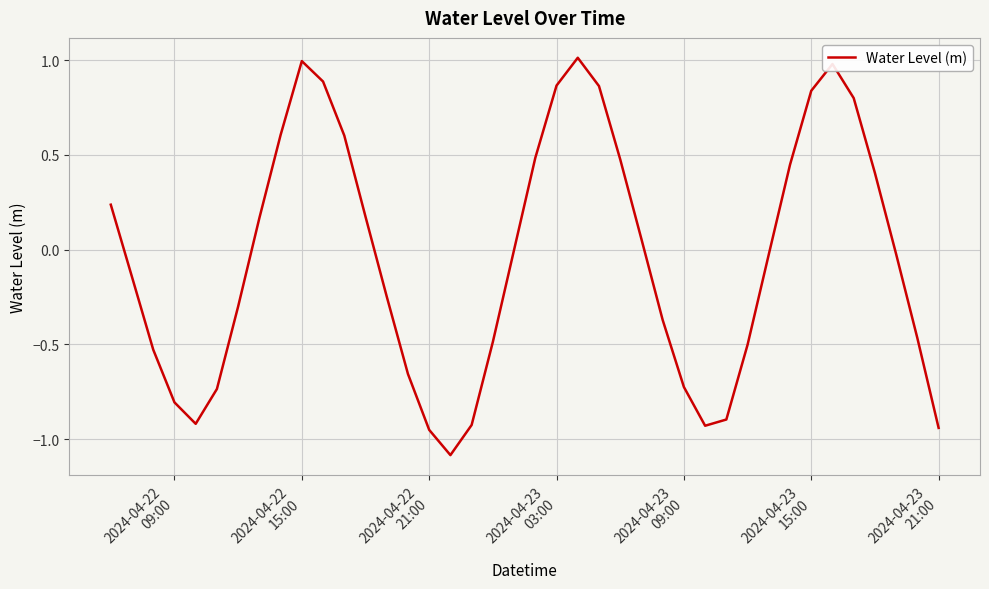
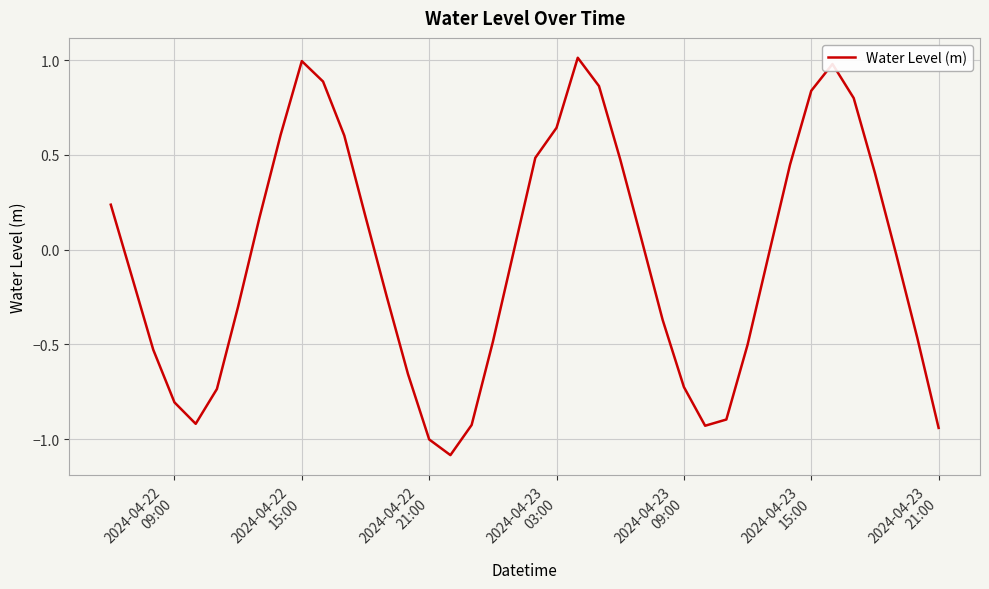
2024-04-22 21:00: -0.95 -> -1.00
2024-04-23 03:00: 0.87 -> 0.64
